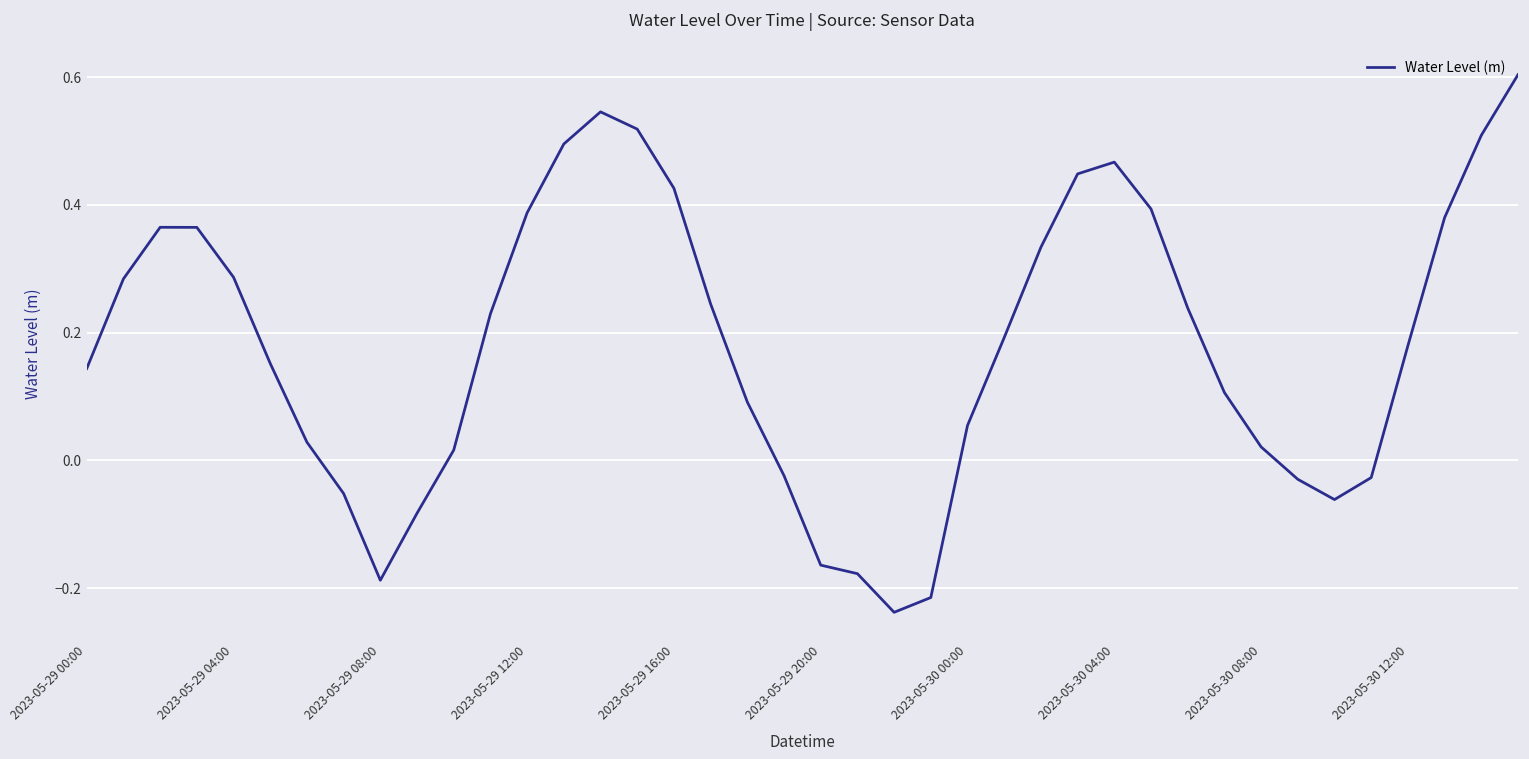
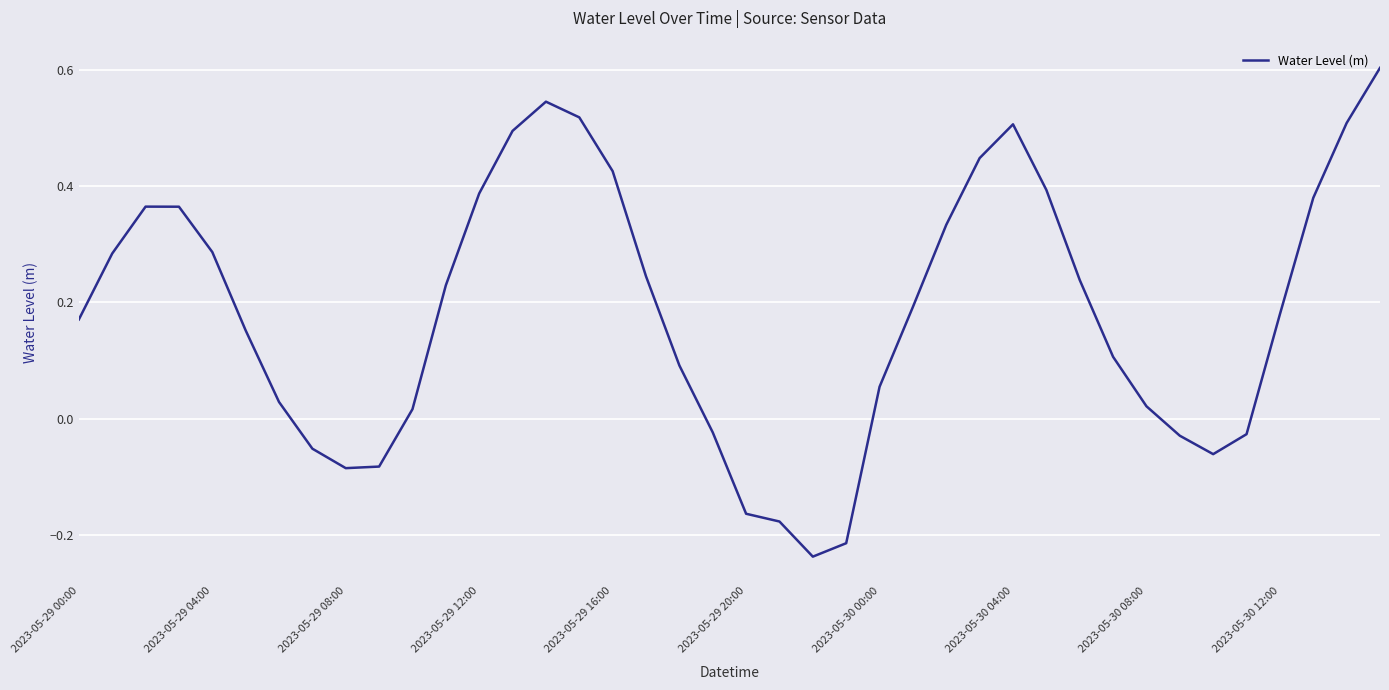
2023-05-29 00:00: 0.14 -> 0.17
2023-05-29 08:00: -0.19 -> -0.09
2023-05-30 04:00: 0.47 -> 0.51
